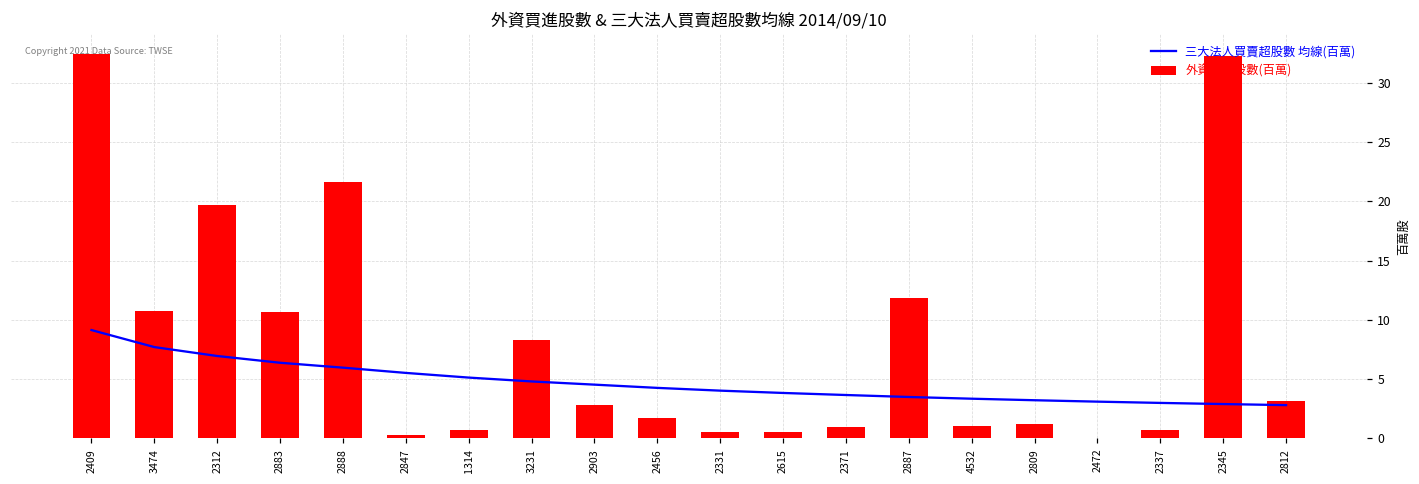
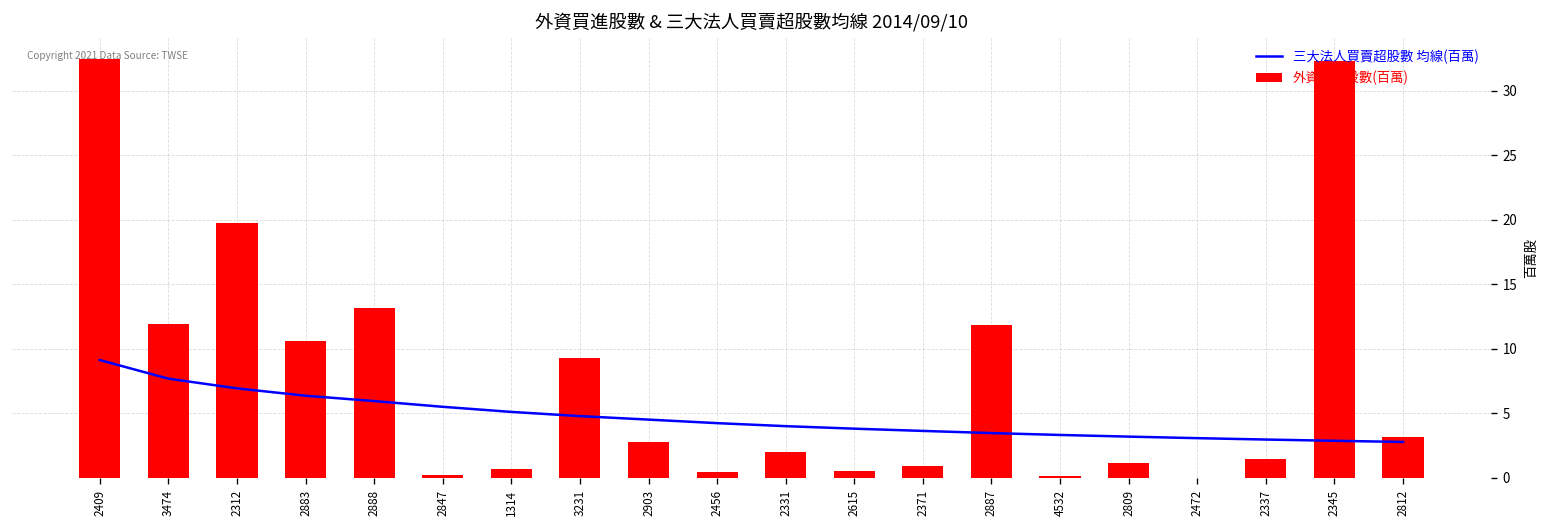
外資買進股數(百萬), 3474: 10.7 -> 11.9
外資買進股數(百萬), 2888: 21.7 -> 13.1
外資買進股數(百萬), 3231: 8.3 -> 9.3
外資買進股數(百萬), 2456: 1.7 -> 0.5
外資買進股數(百萬), 2331: 0.5 -> 2.0
外資買進股數(百萬), 4532: 1.0 -> 0.1
外資買進股數(百萬), 2337: 0.7 -> 1.5
